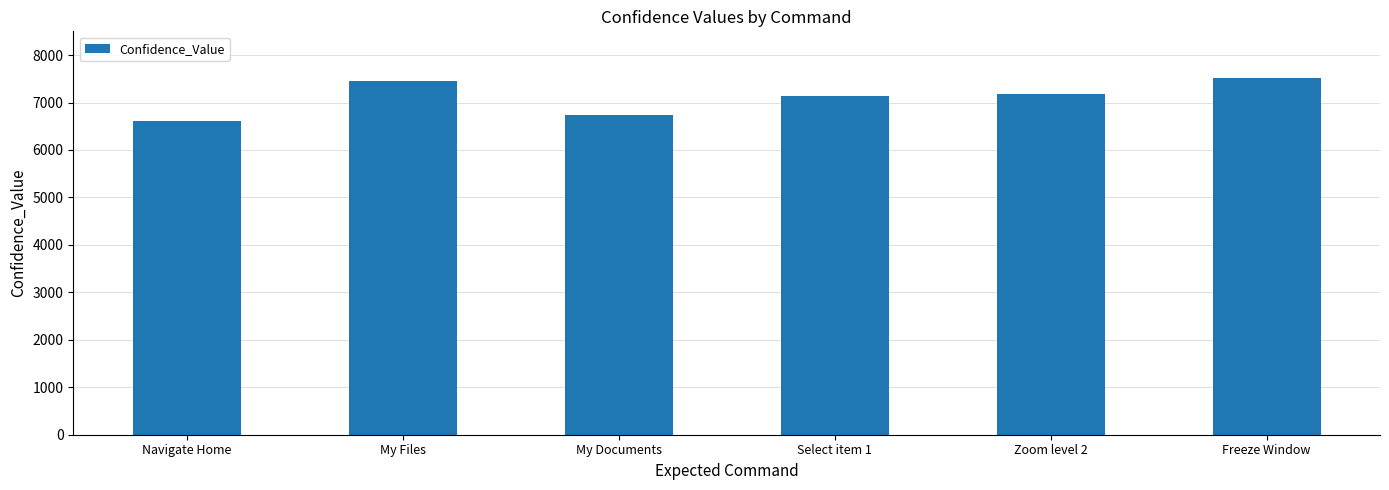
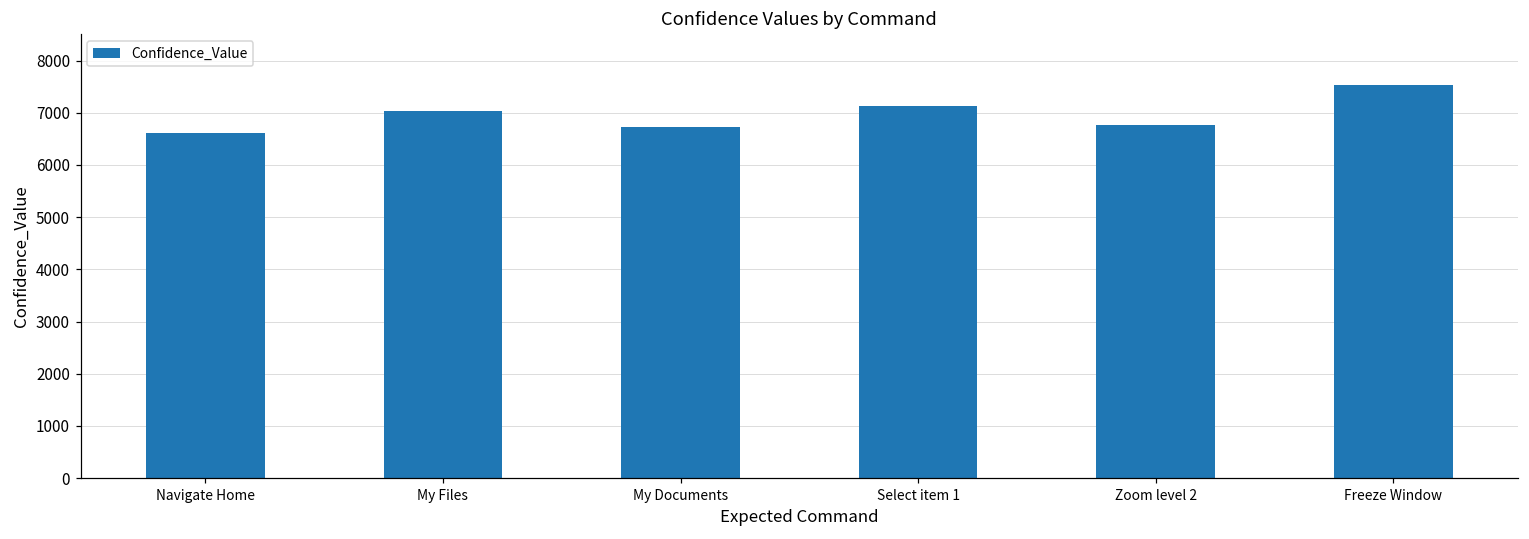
My Files: 7500 -> 7000
Zoom level 2: 7200 -> 6800
